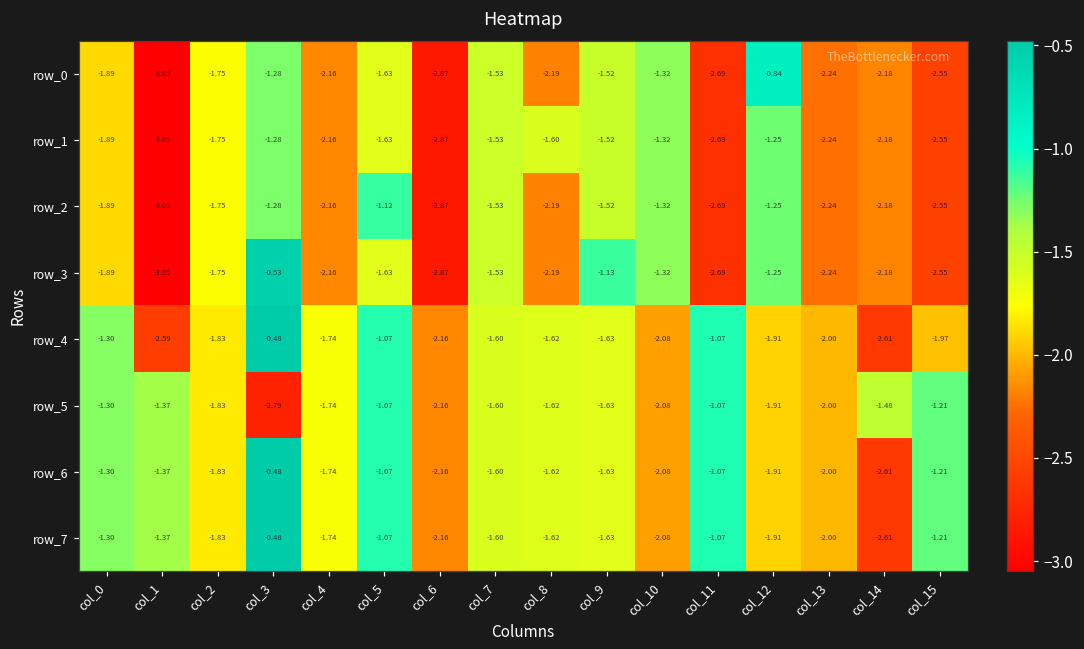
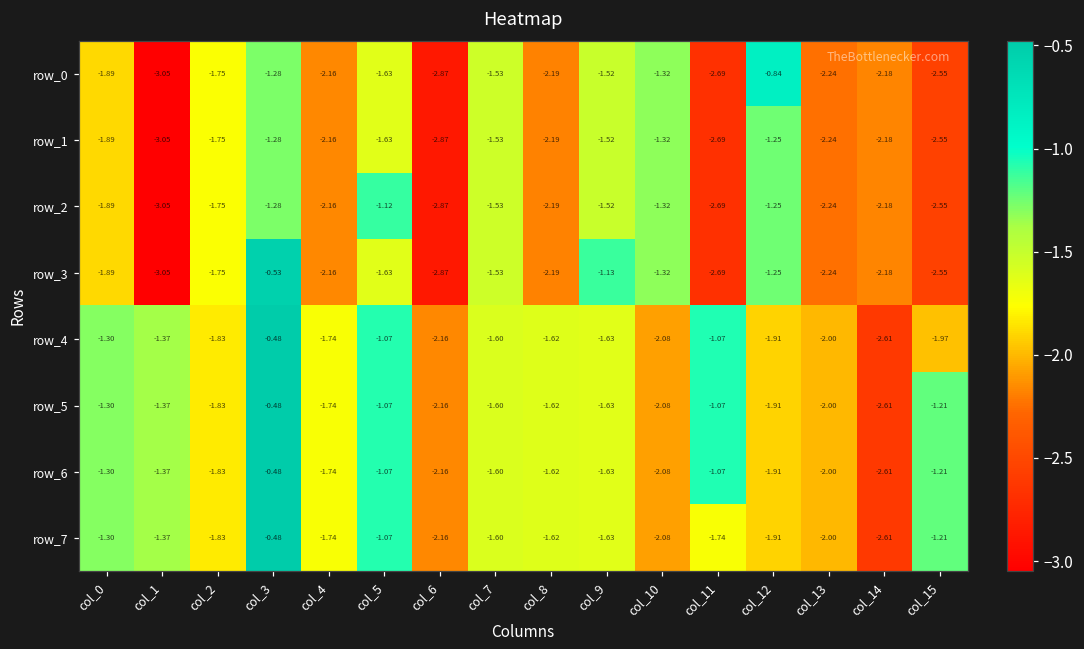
row_1, col_8: -1.60 -> -2.19
row_4, col_1: -2.59 -> -1.37
row_5, col_3: -2.79 -> -0.48
row_5, col_14: -1.48 -> -2.61
row_7, col_11: -1.07 -> -1.74
